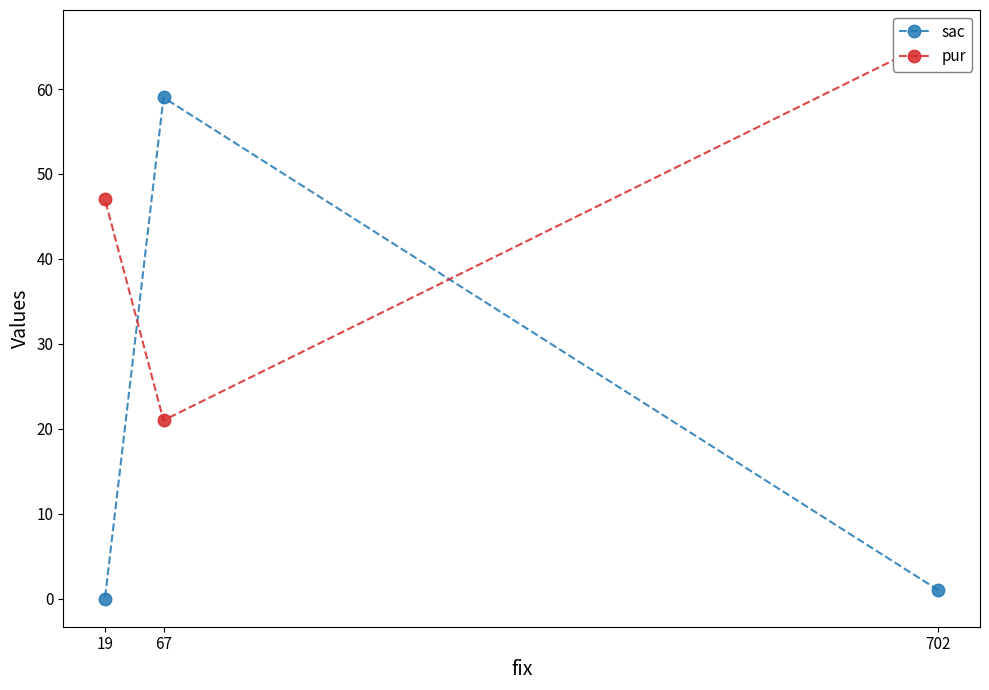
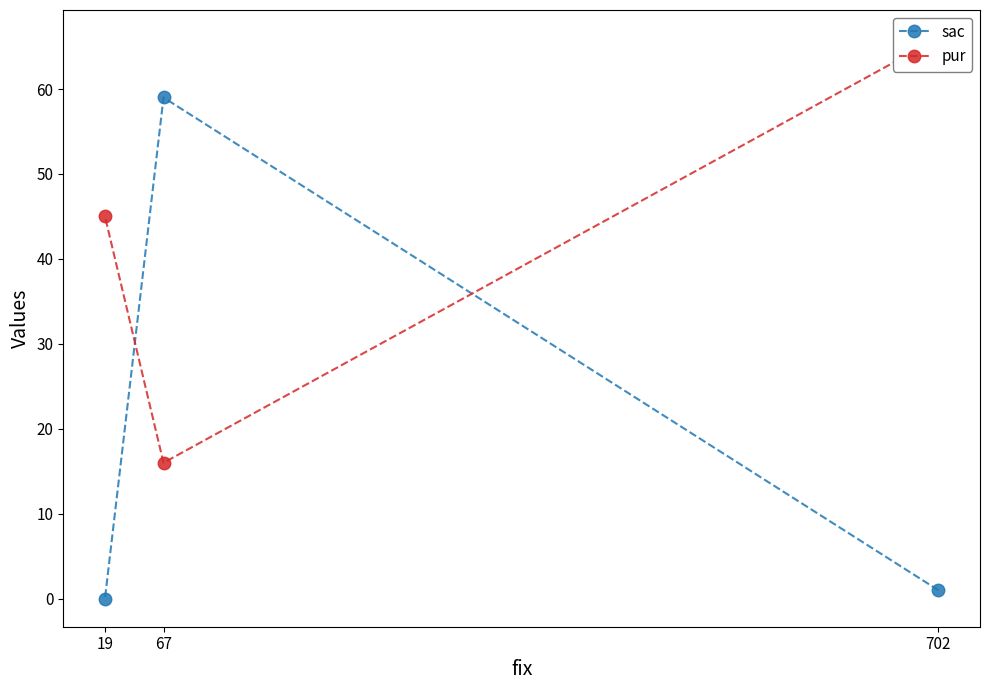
pur, 19: 47 -> 45
pur, 67: 21 -> 16
